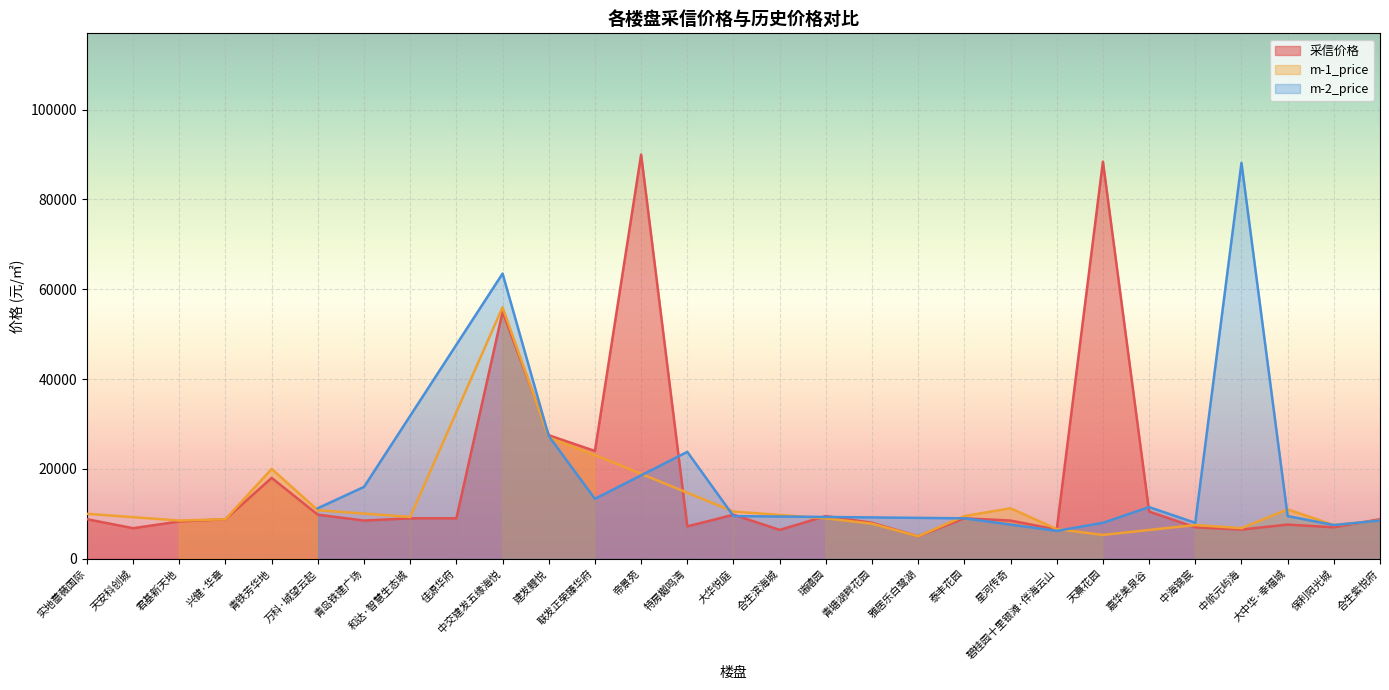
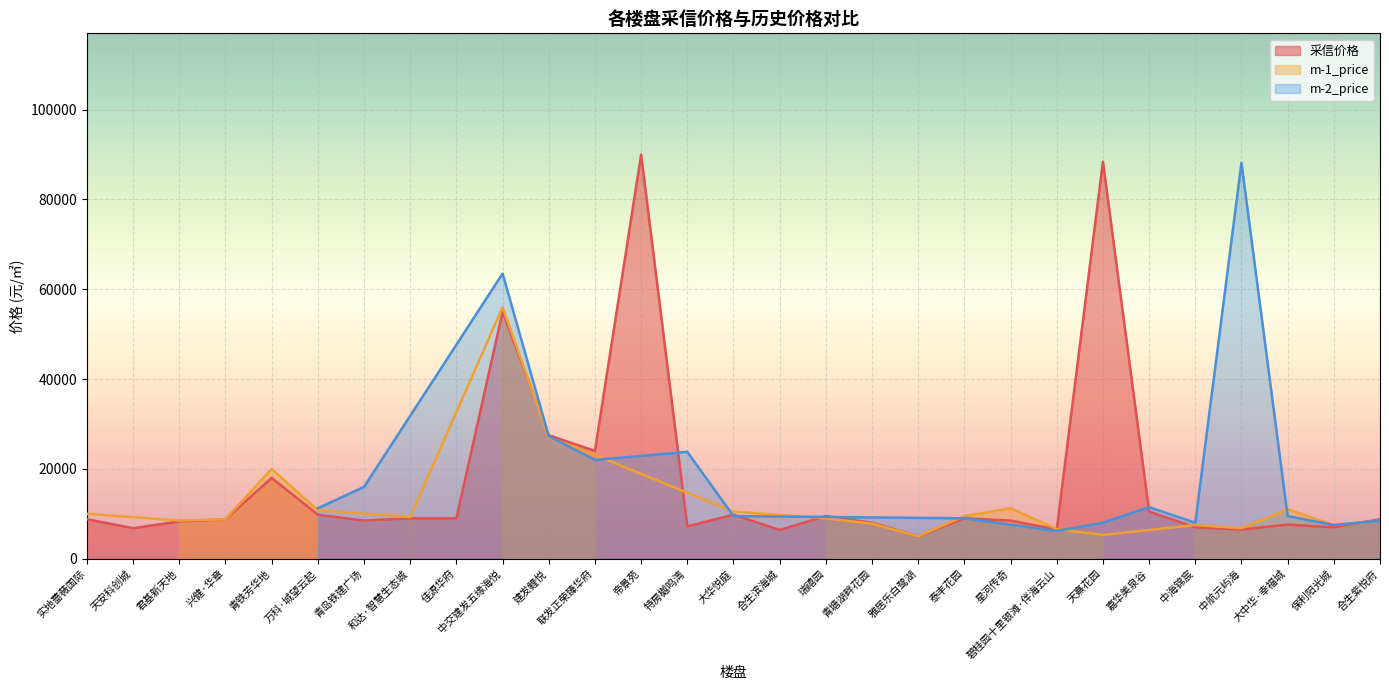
m-2_price, 联发正荣臻华府: 13000 -> 22000
